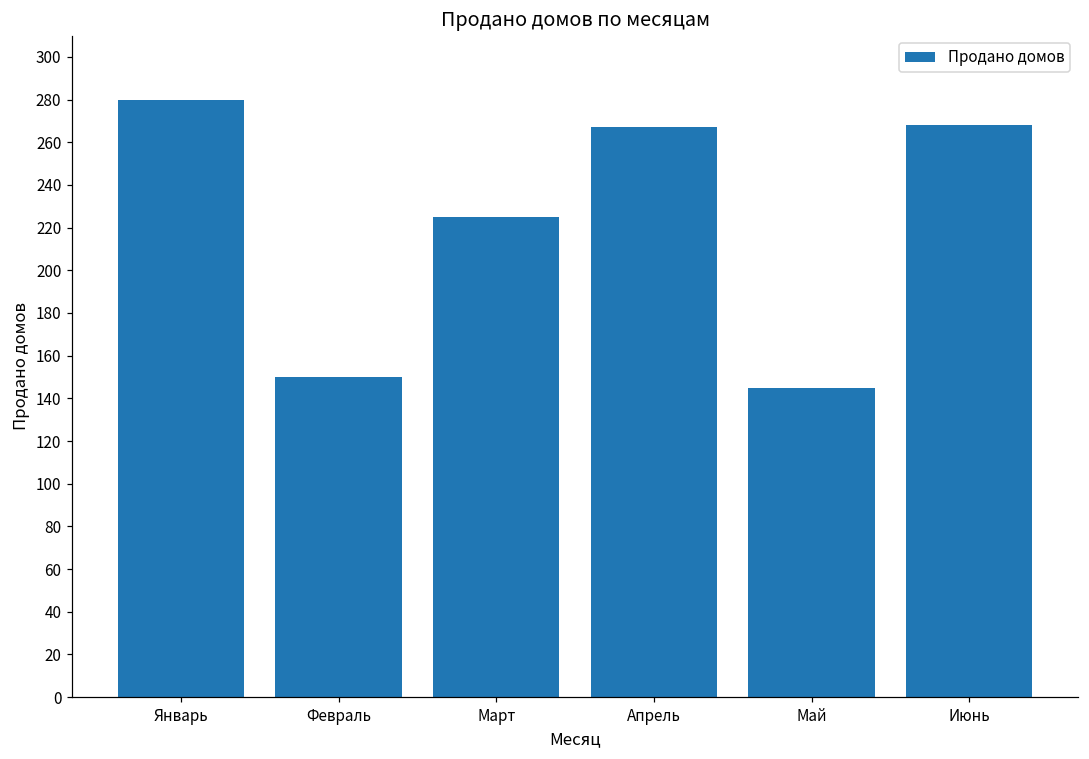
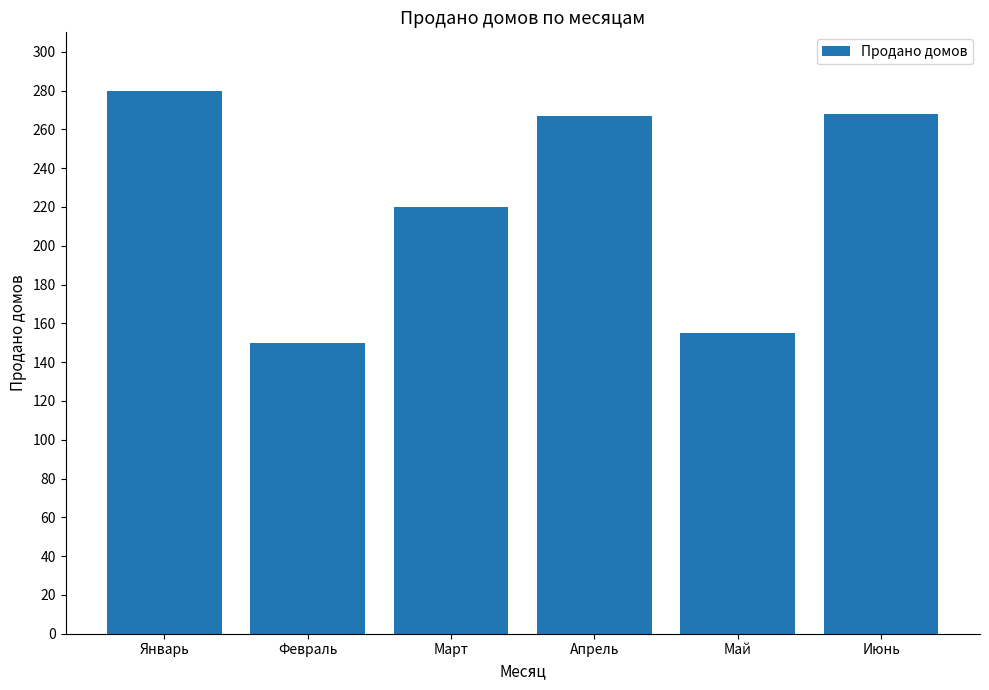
Март: 225 -> 220
Май: 145 -> 155
